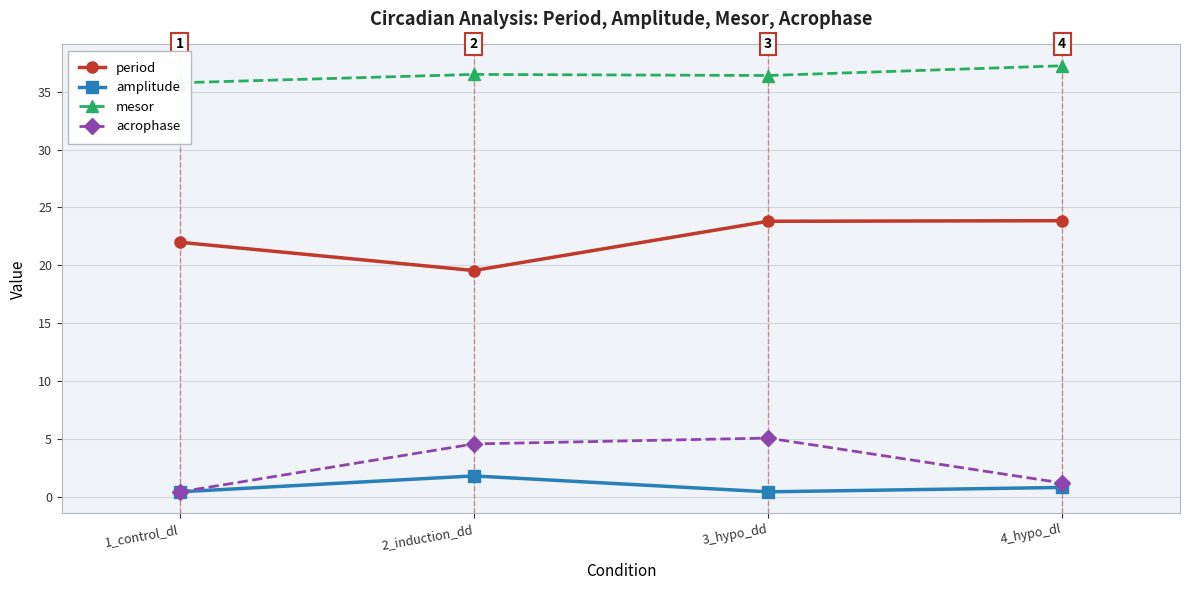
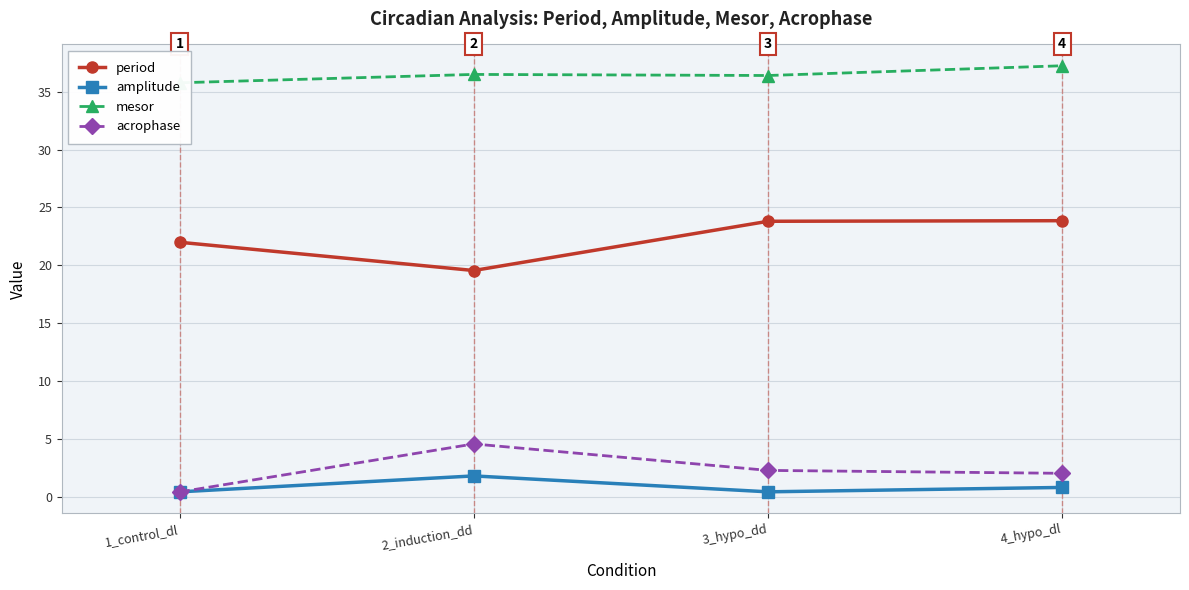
acrophase, 3_hypo_dd: 5.1 -> 2.3
acrophase, 4_hypo_dl: 1.2 -> 2.1
